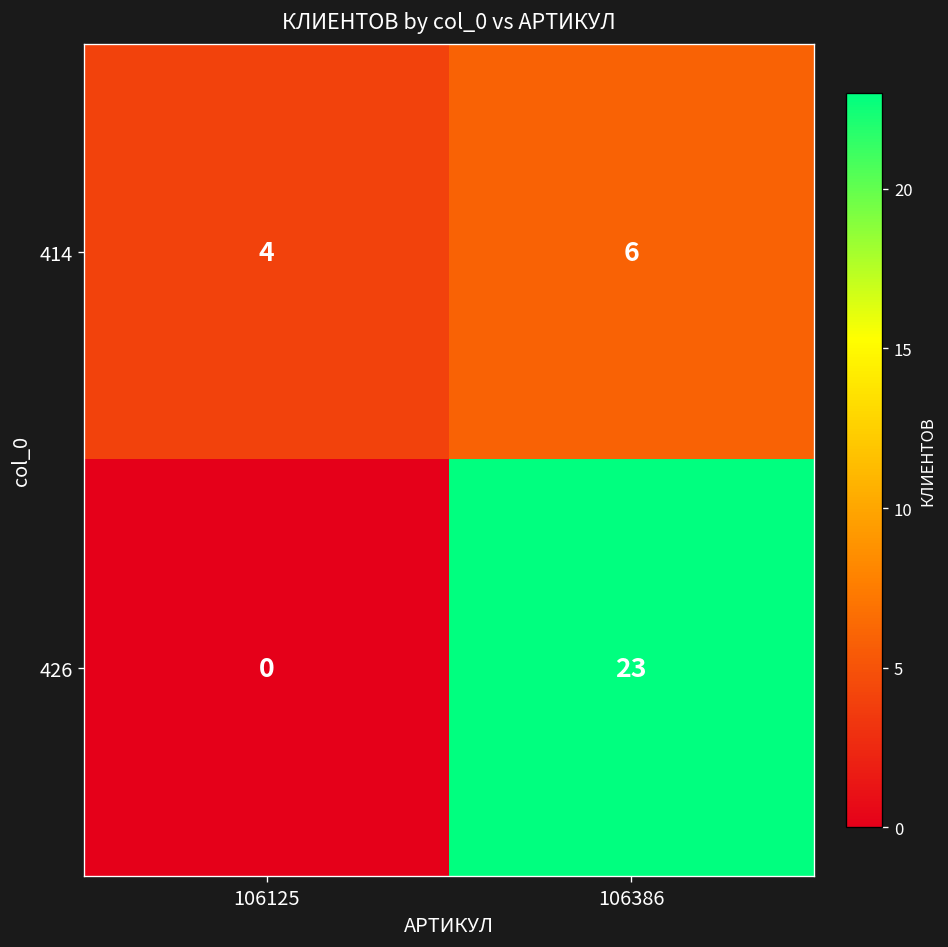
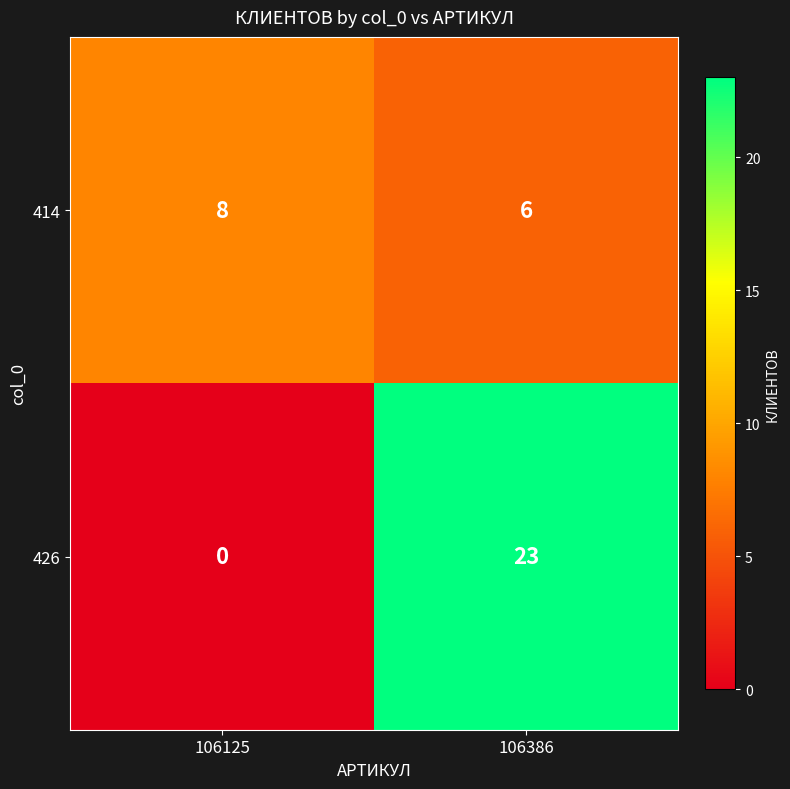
414, 106125: 4 -> 8
